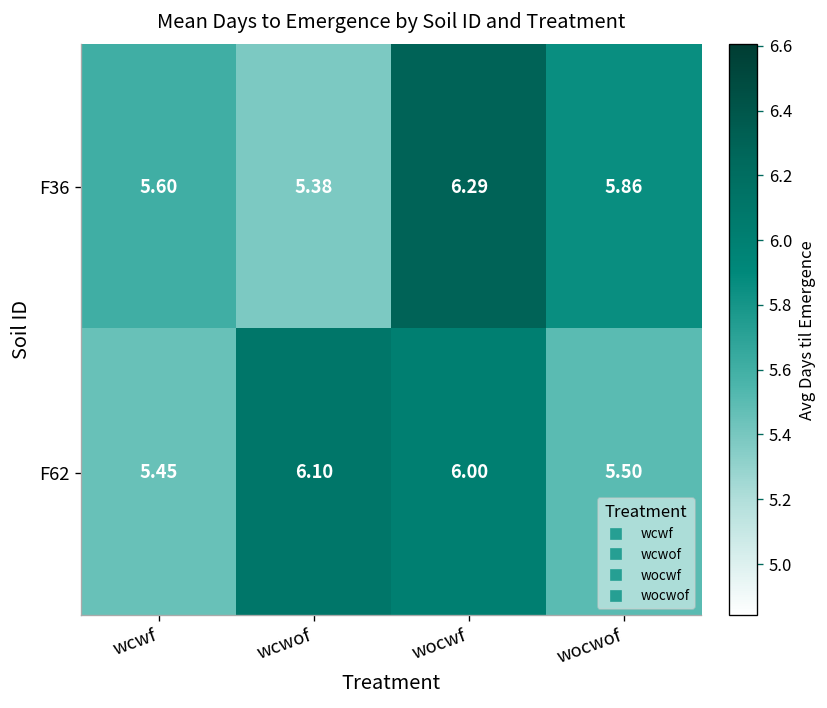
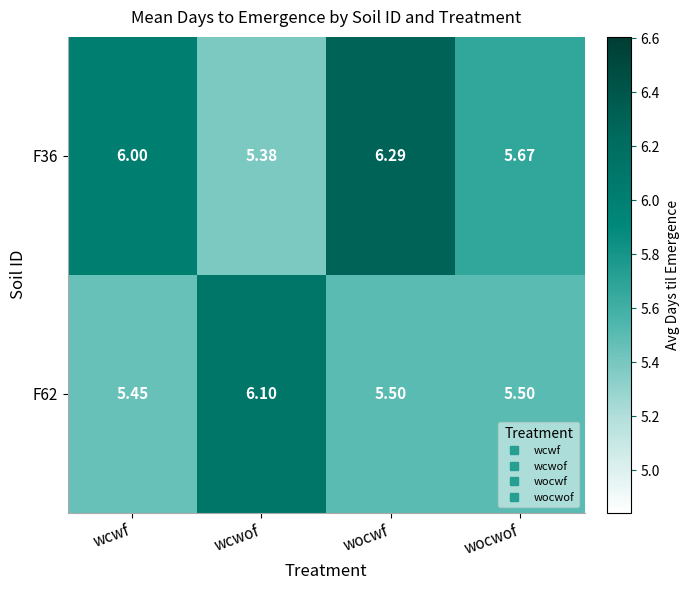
F36, wcwf: 5.60 -> 6.00
F36, wocwof: 5.86 -> 5.67
F62, wocwf: 6.00 -> 5.50
